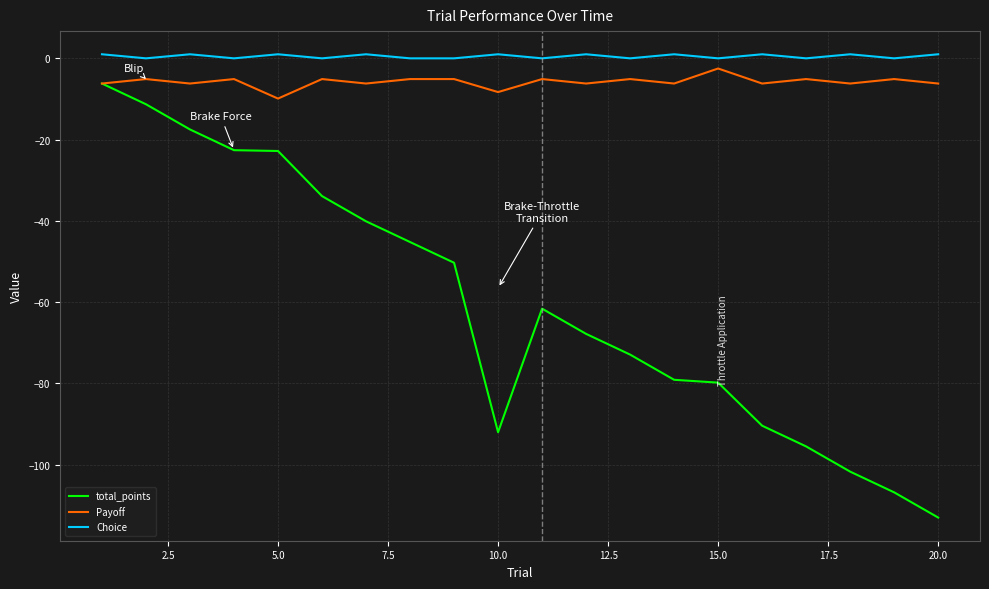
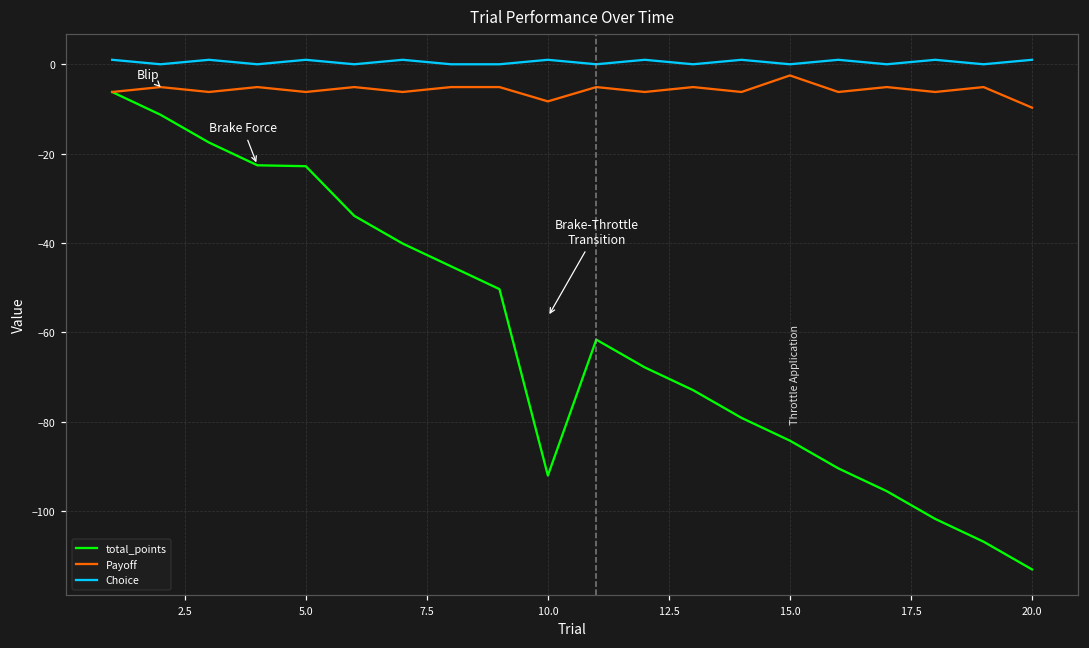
Payoff, 5.0: -10 -> -6
total_points, 15.0: -80 -> -84
Payoff, 20.0: -6 -> -10
